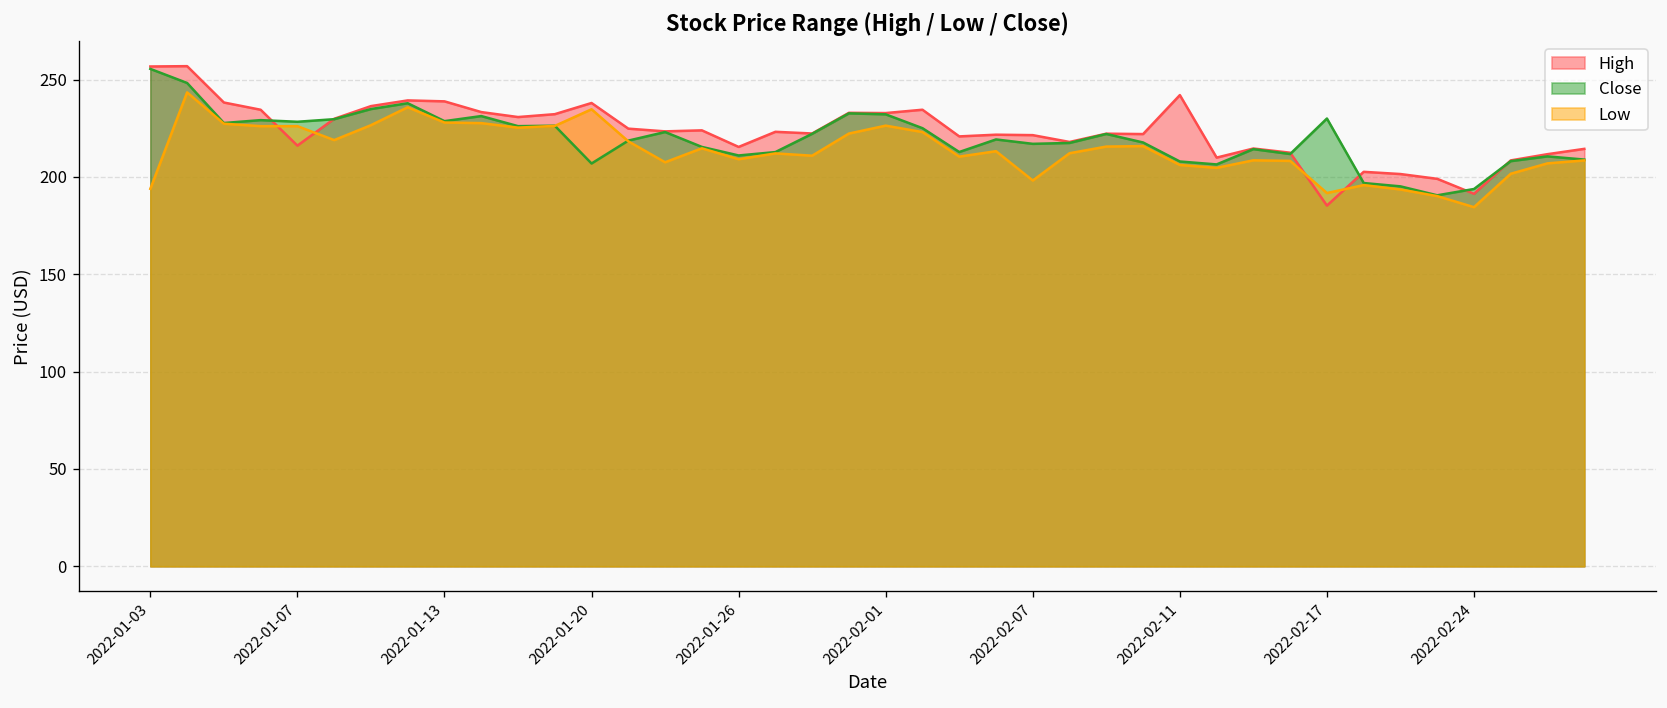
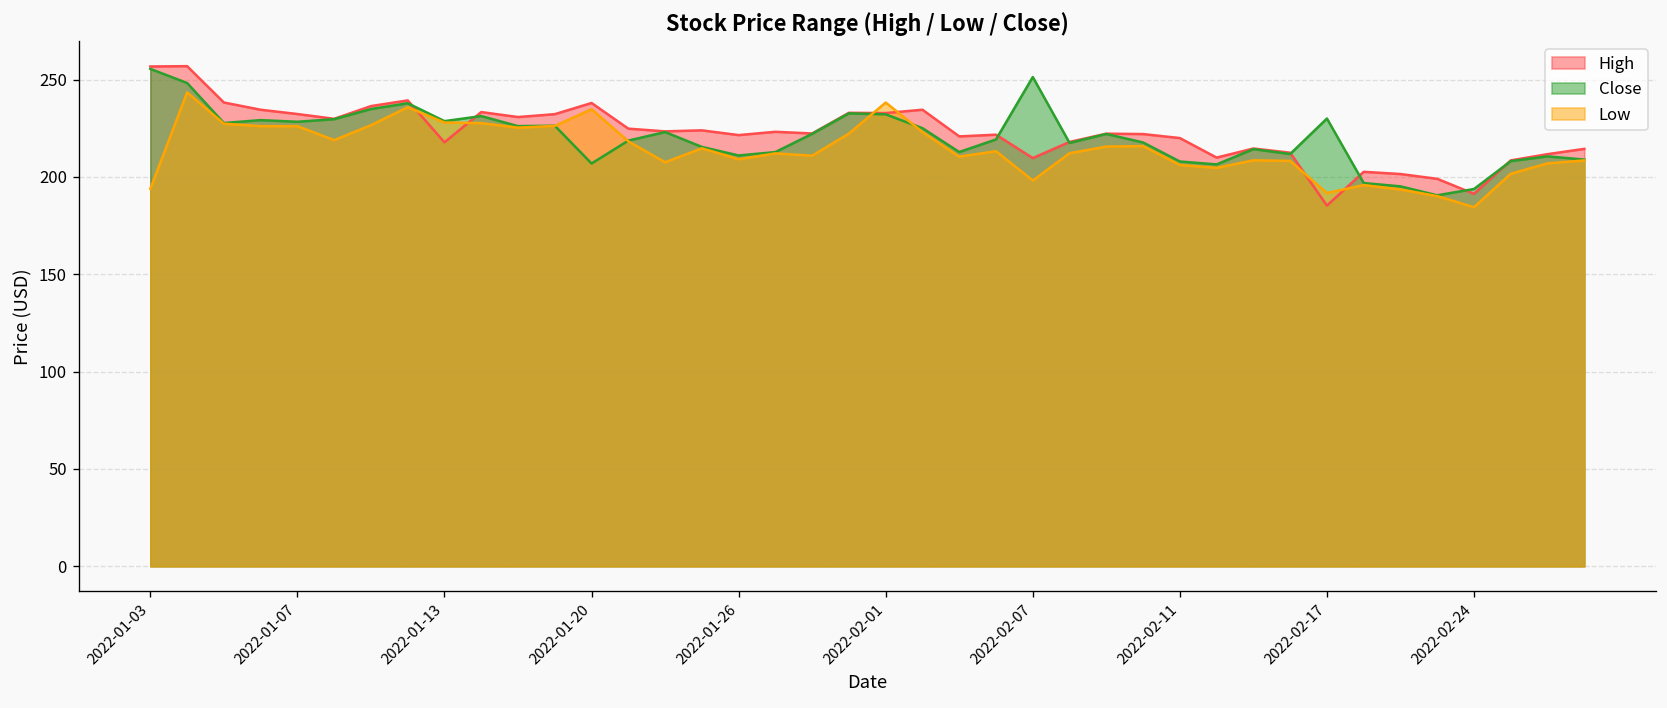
High, 2022-01-07: 216 -> 232
High, 2022-01-13: 239 -> 218
High, 2022-01-26: 215 -> 221
Low, 2022-02-01: 226 -> 238
High, 2022-02-07: 221 -> 210
Close, 2022-02-07: 217 -> 251
High, 2022-02-11: 242 -> 220
